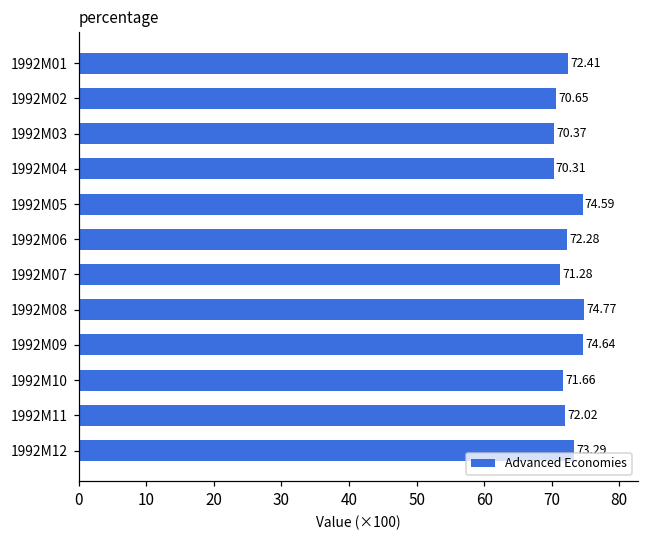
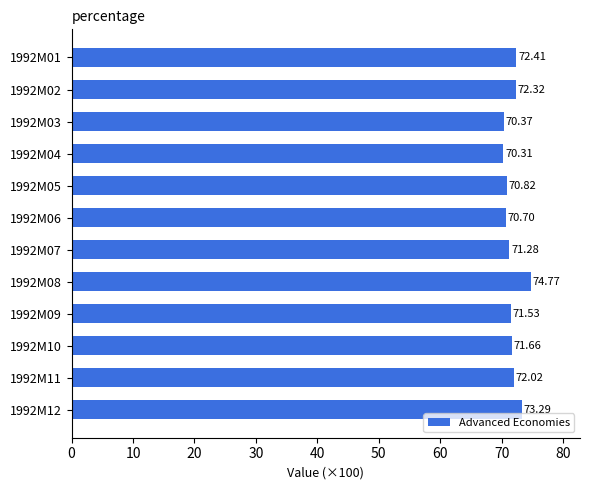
1992M02: 70.65 -> 72.32
1992M05: 74.59 -> 70.82
1992M06: 72.28 -> 70.70
1992M09: 74.64 -> 71.53
